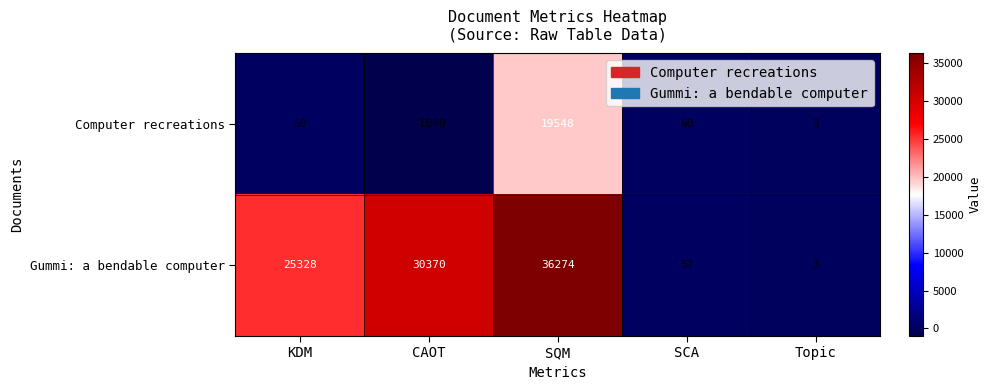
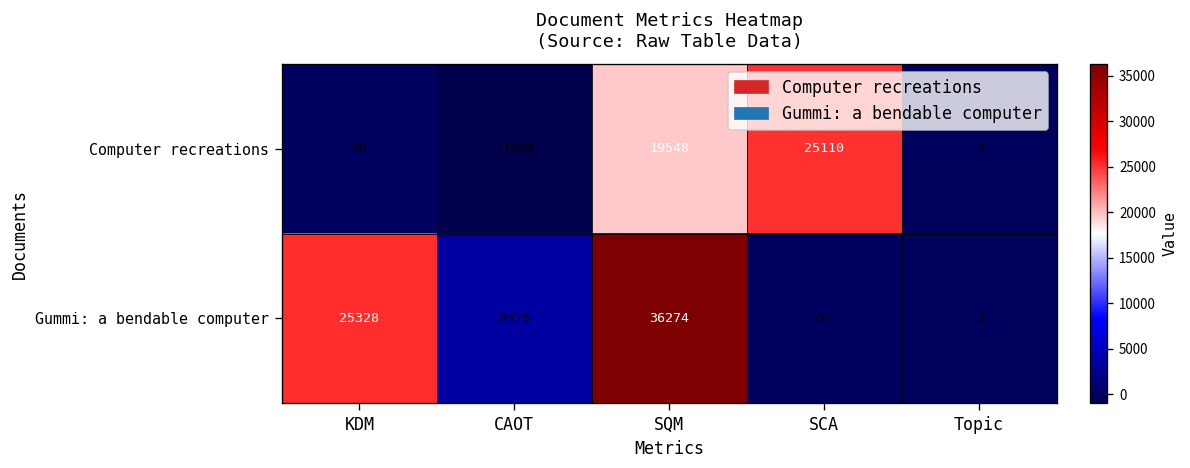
Computer recreations, SCA: 60 -> 25110
Gummi: a bendable computer, CAOT: 30370 -> 3376
